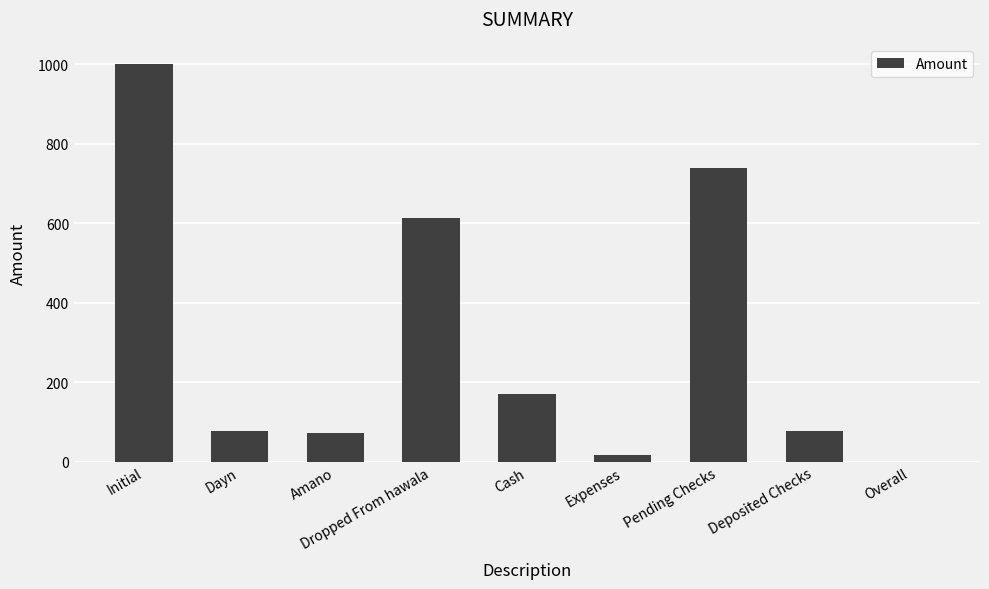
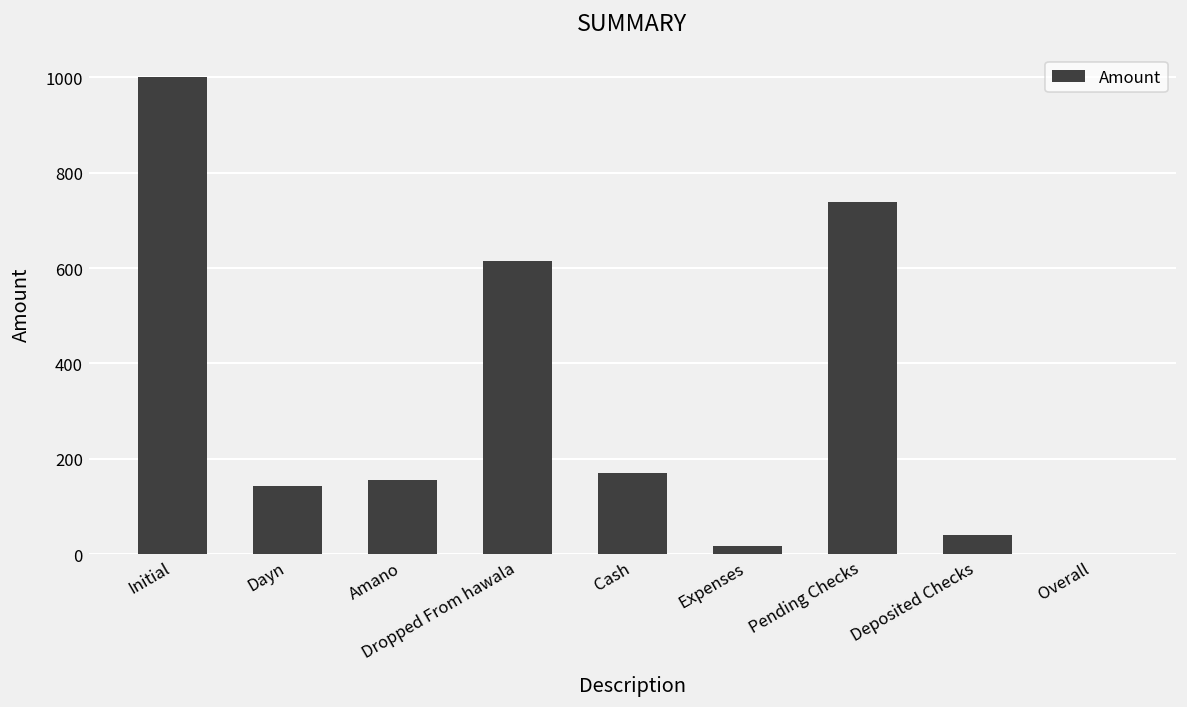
Dayn: 80 -> 140
Amano: 70 -> 160
Deposited Checks: 80 -> 40
